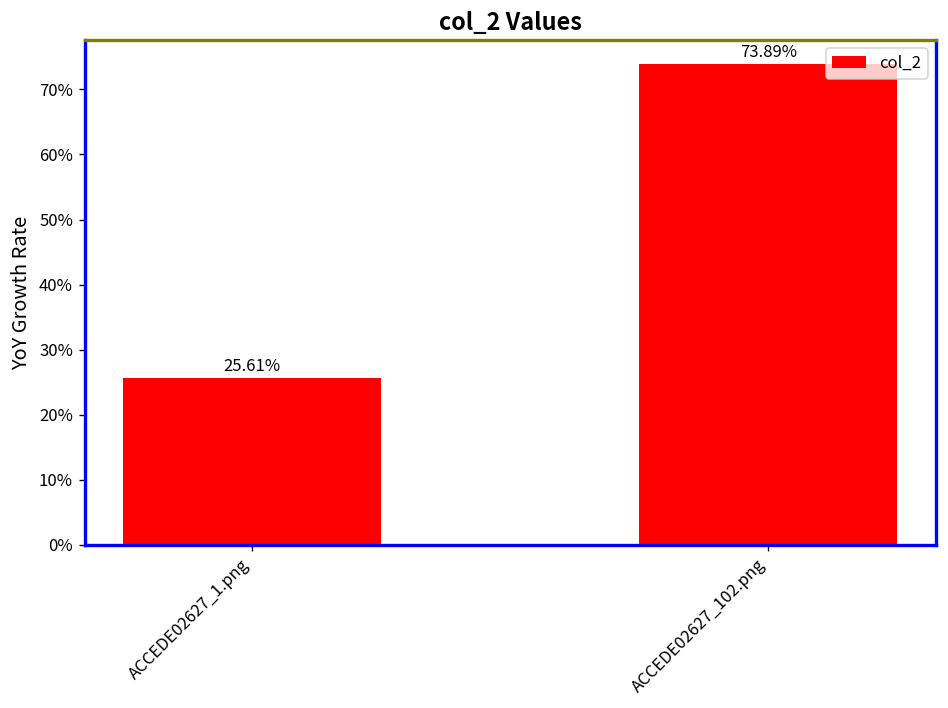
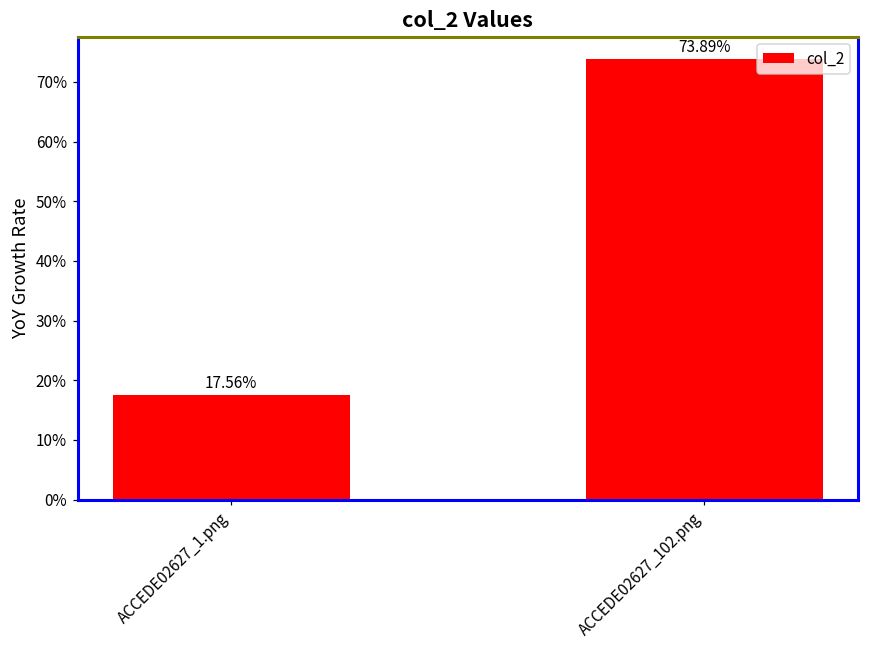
ACCEDE02627_1.png: 25.61% -> 17.56%
